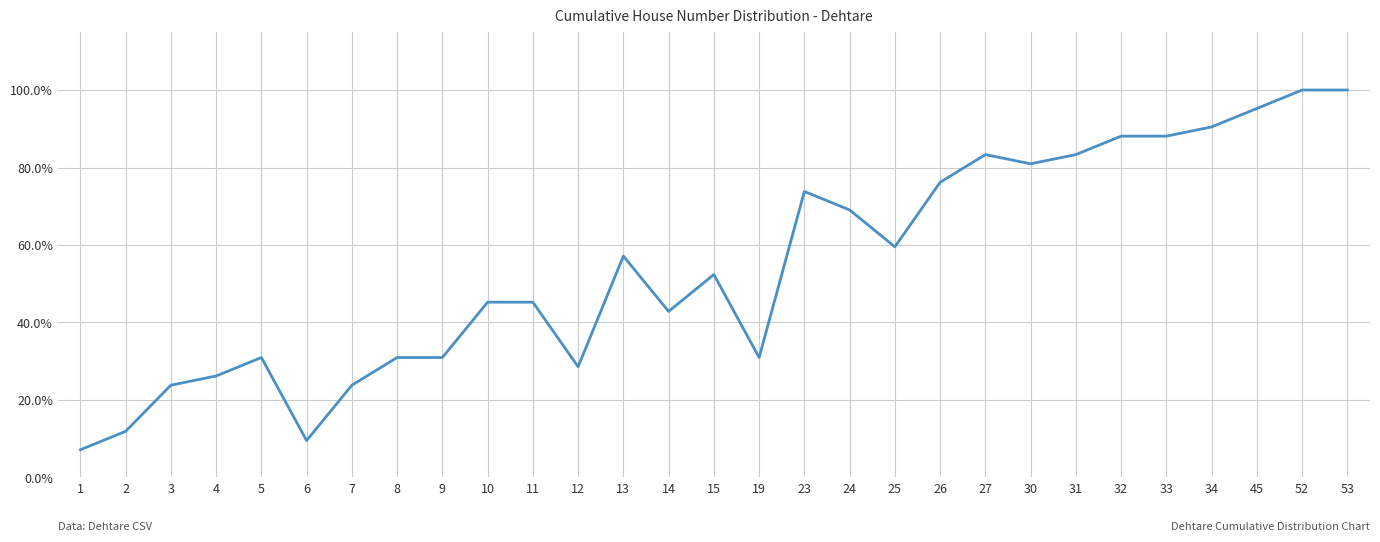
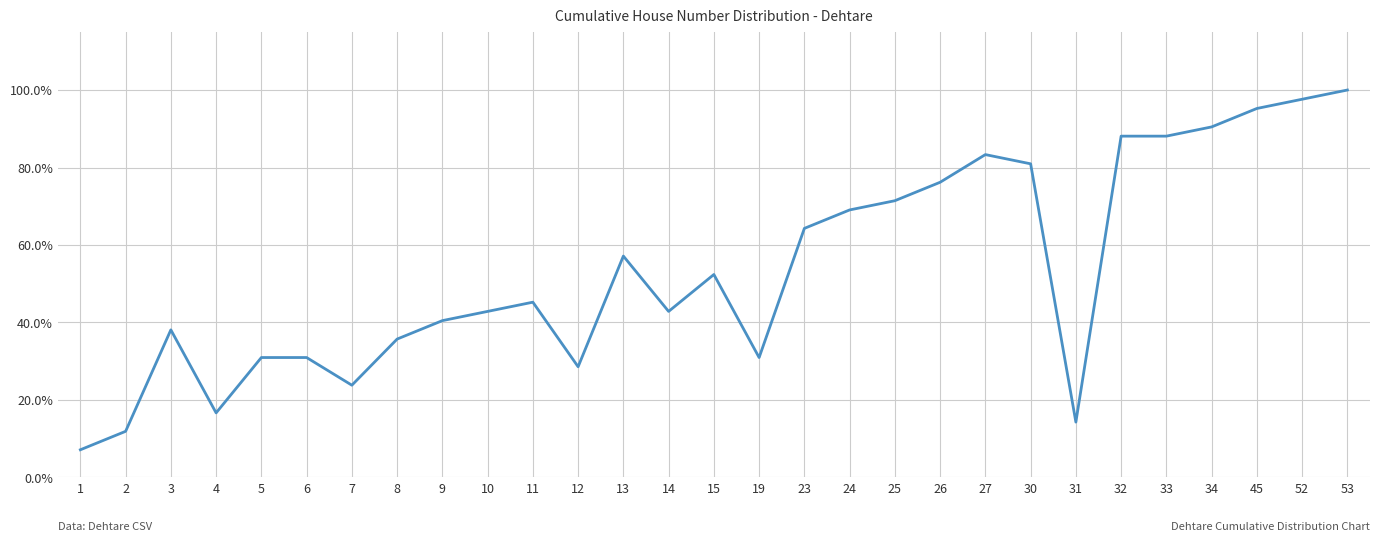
3: 24% -> 38%
4: 26% -> 17%
6: 10% -> 31%
8: 31% -> 36%
9: 31% -> 40%
10: 45% -> 43%
23: 74% -> 64%
25: 60% -> 71%
31: 83% -> 14%
52: 100% -> 98%
